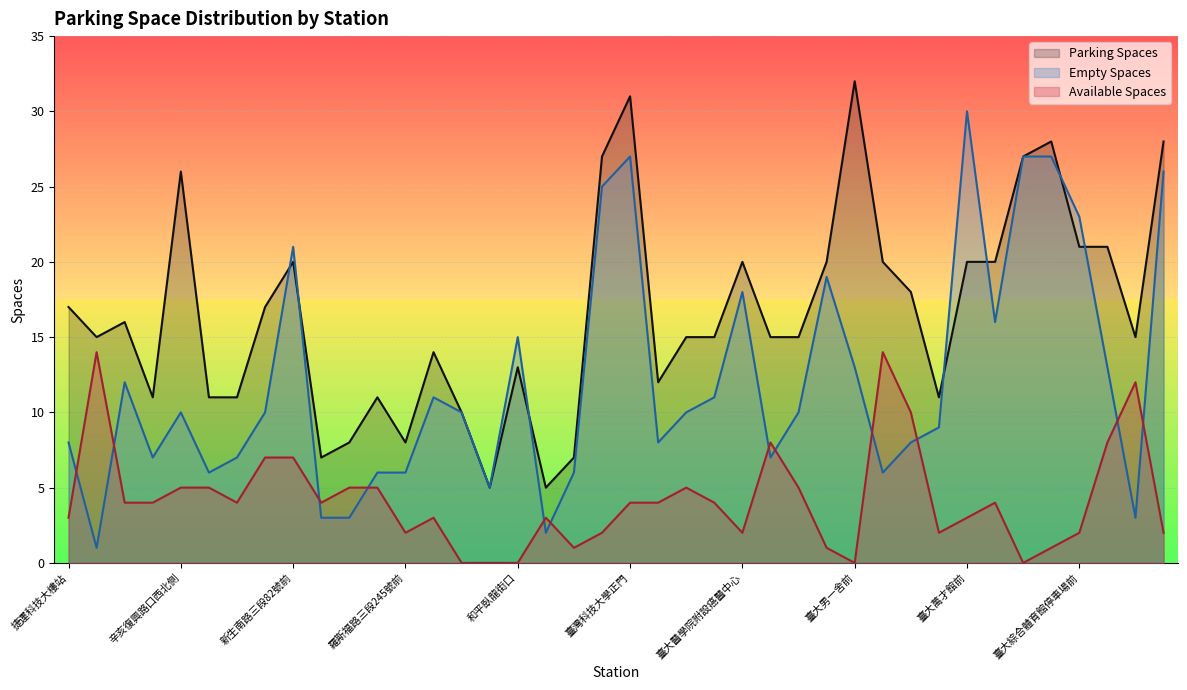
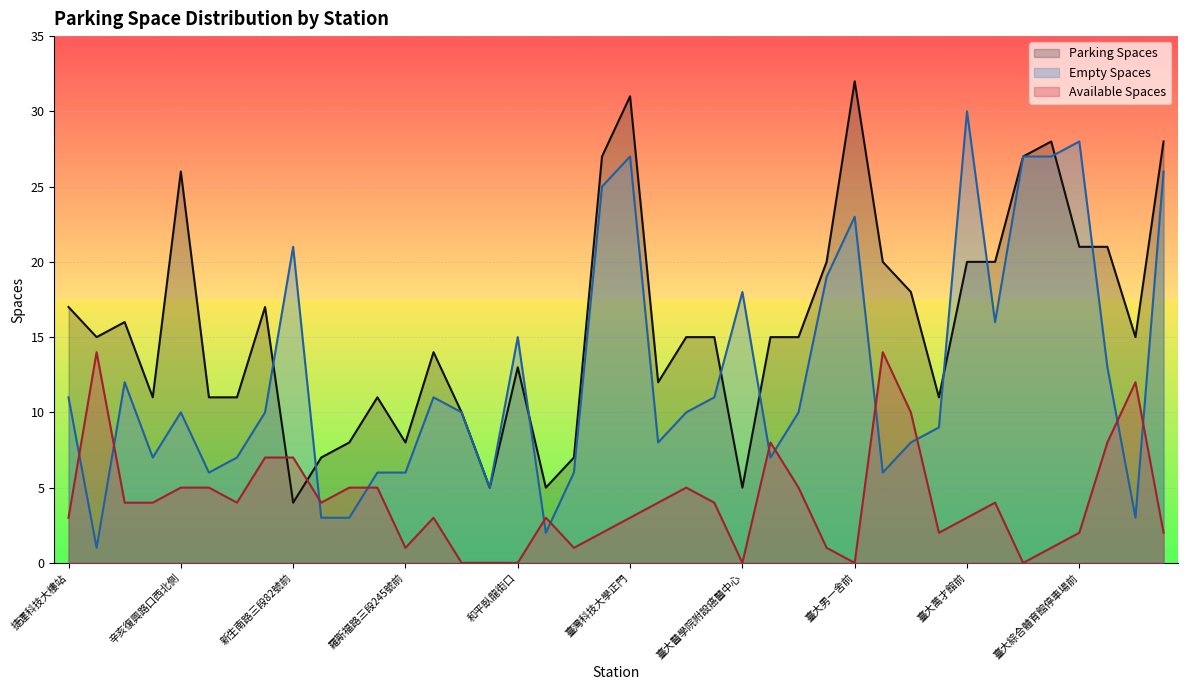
Empty Spaces, 捷運科技大樓站: 8 -> 11
Parking Spaces, 新生南路三段82號前: 20 -> 4
Available Spaces, 羅斯福路三段245號前: 2 -> 1
Available Spaces, 臺灣科技大學正門: 4 -> 3
Parking Spaces, 臺大醫學院附設癌醫中心: 20 -> 5
Available Spaces, 臺大醫學院附設癌醫中心: 2 -> 0
Empty Spaces, 臺大男一舍前: 13 -> 23
Empty Spaces, 臺大綜合體育館停車場前: 23 -> 28
